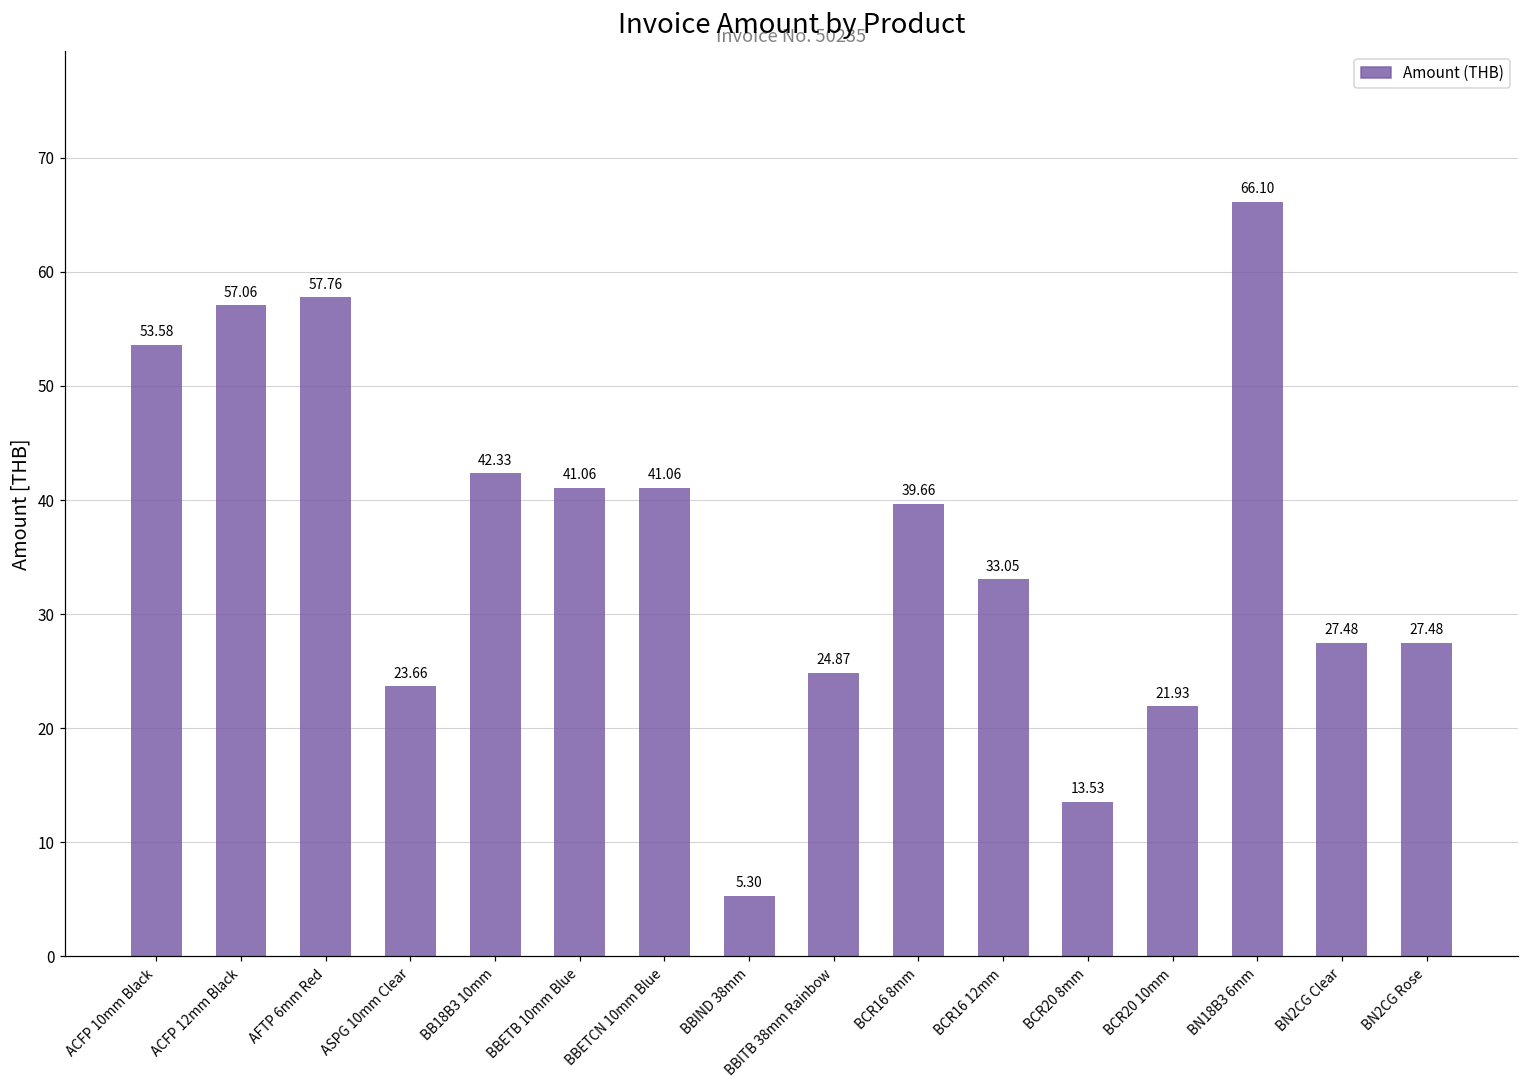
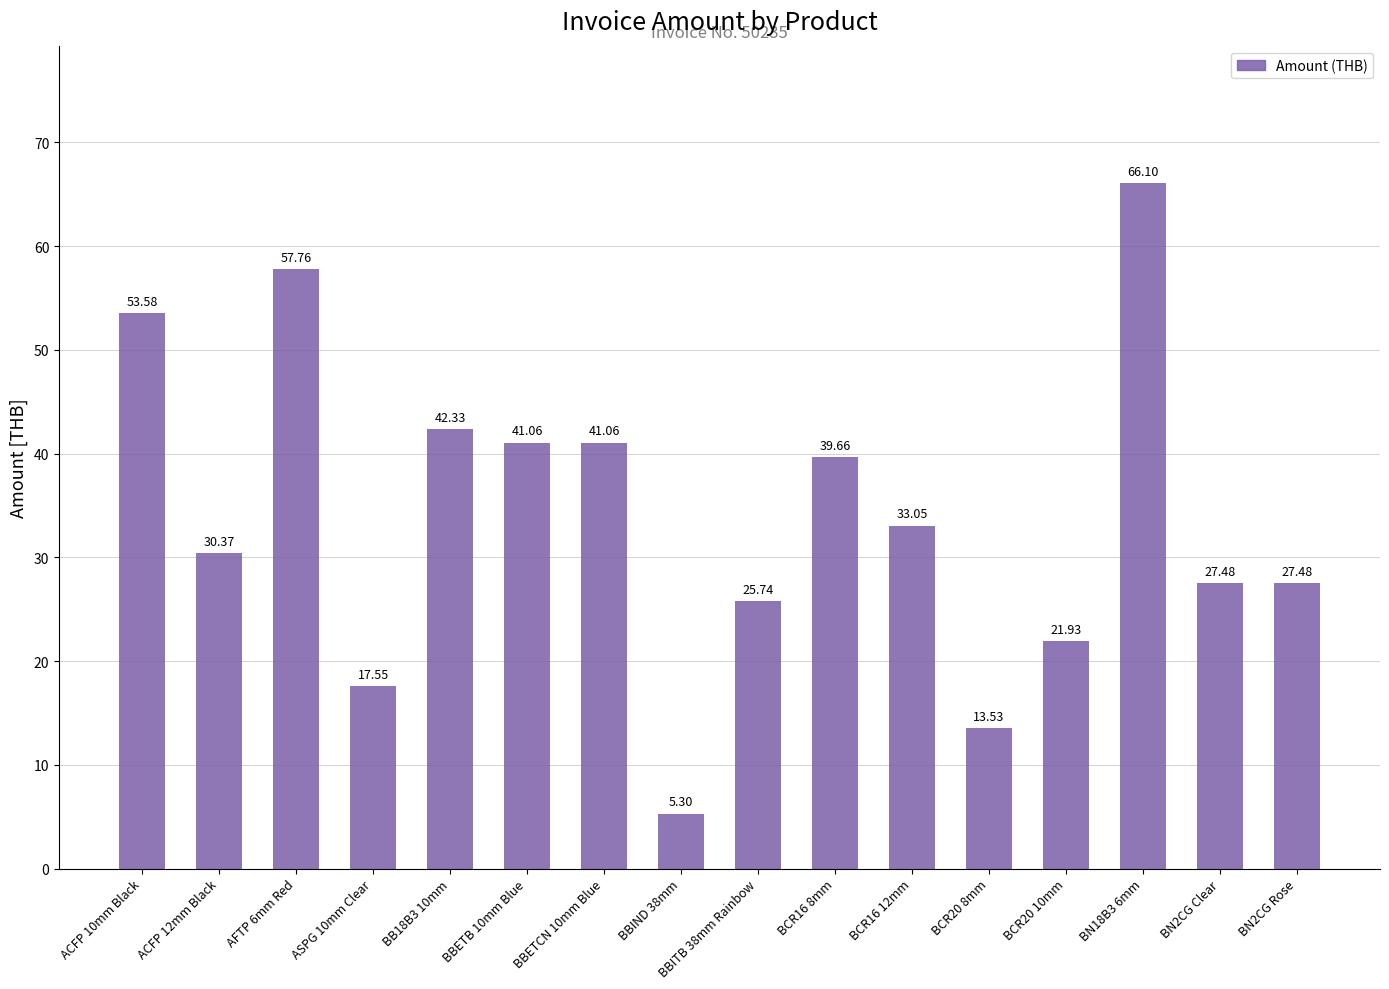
ACFP 12mm Black: 57.06 -> 30.37
ASPG 10mm Clear: 23.66 -> 17.55
BBITB 38mm Rainbow: 24.87 -> 25.74
